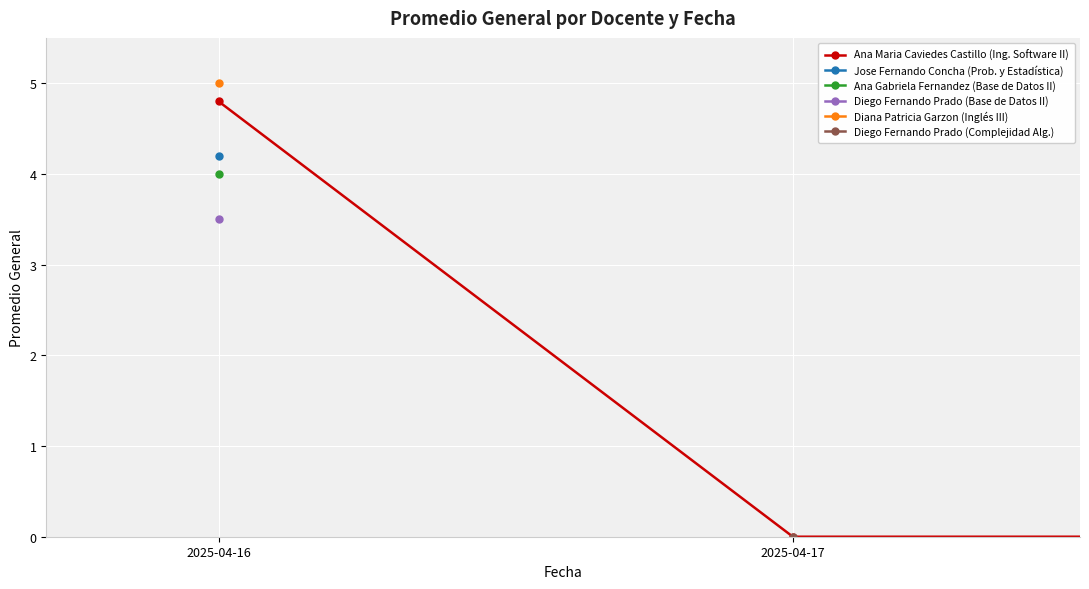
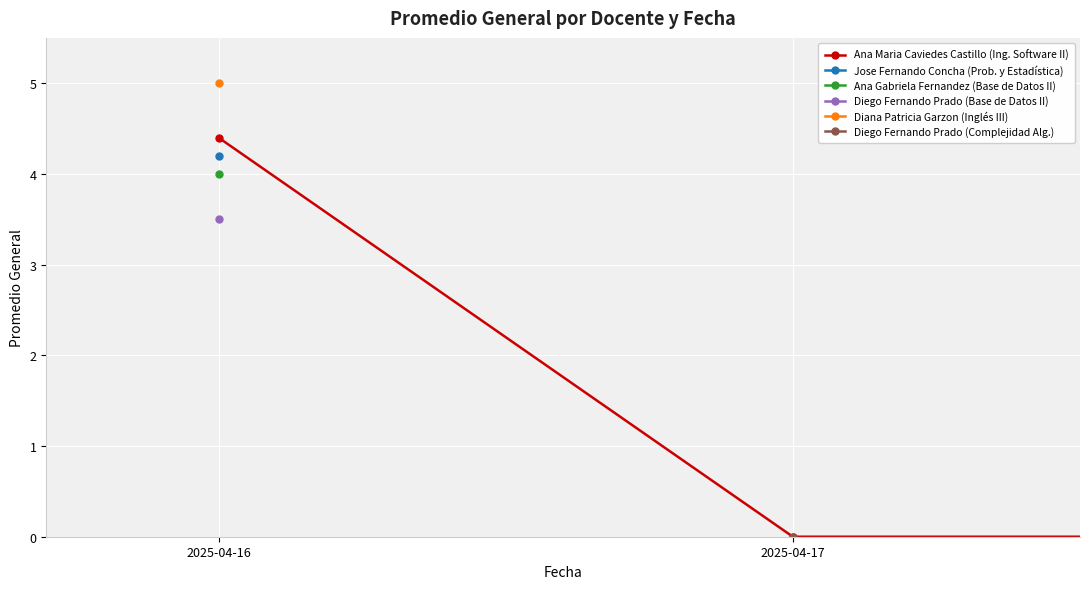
Ana Maria Caviedes Castillo (Ing. Software II), 2025-04-16: 4.8 -> 4.4
